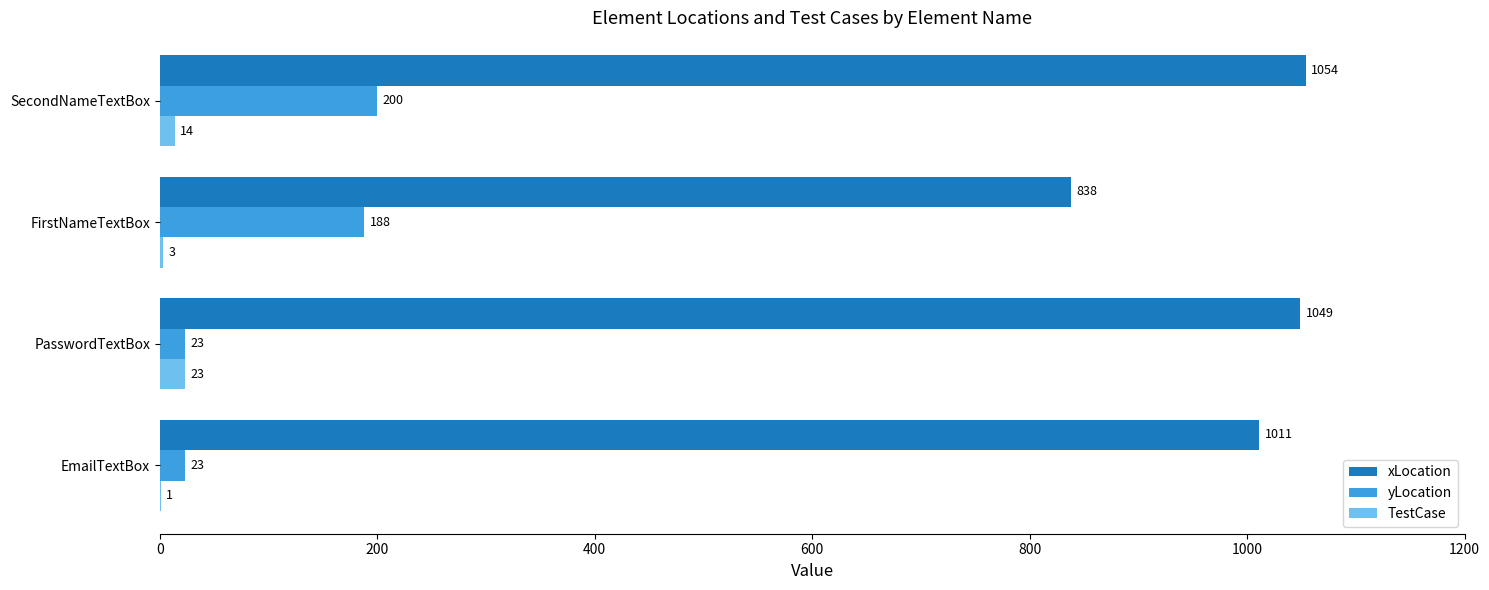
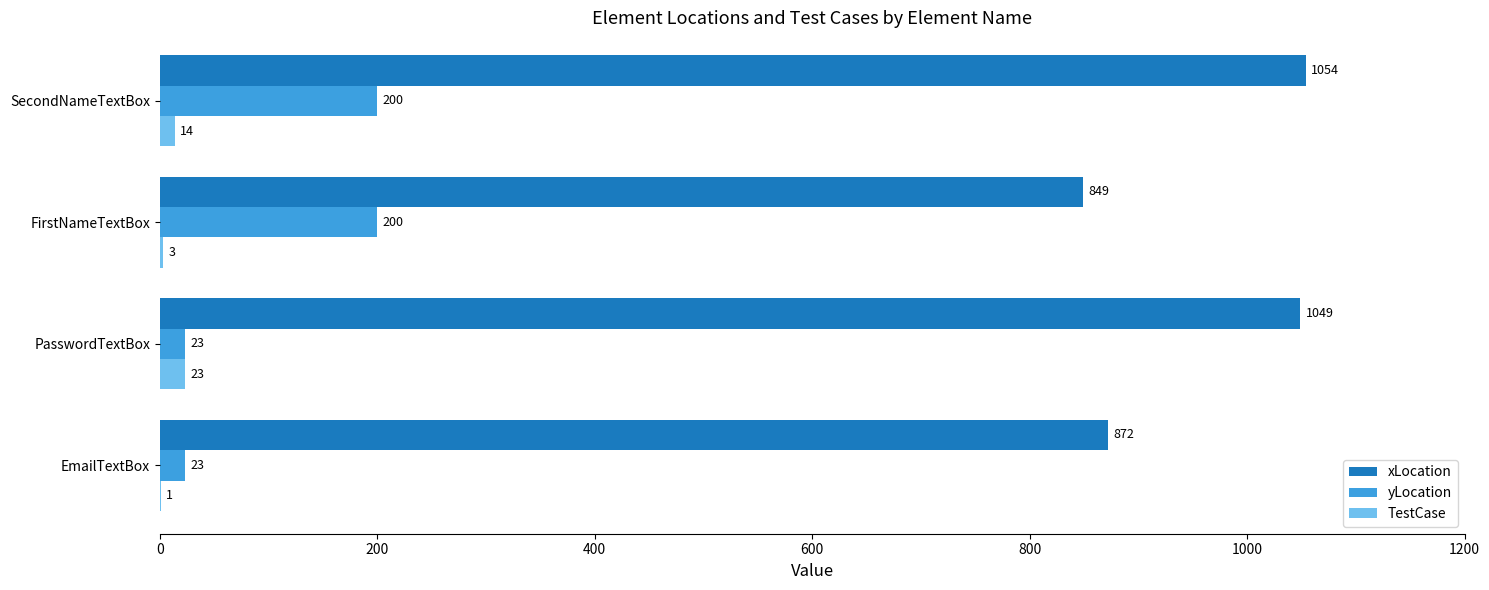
xLocation, FirstNameTextBox: 838 -> 849
yLocation, FirstNameTextBox: 188 -> 200
xLocation, EmailTextBox: 1011 -> 872
